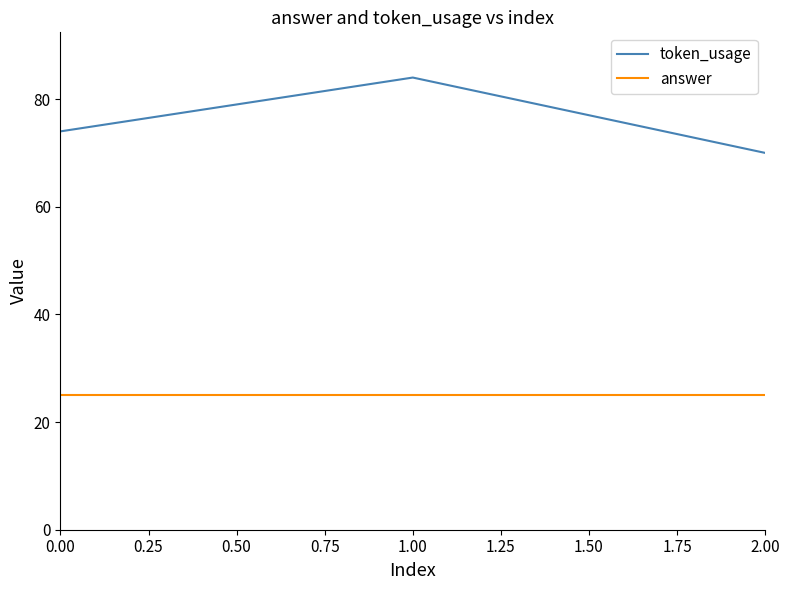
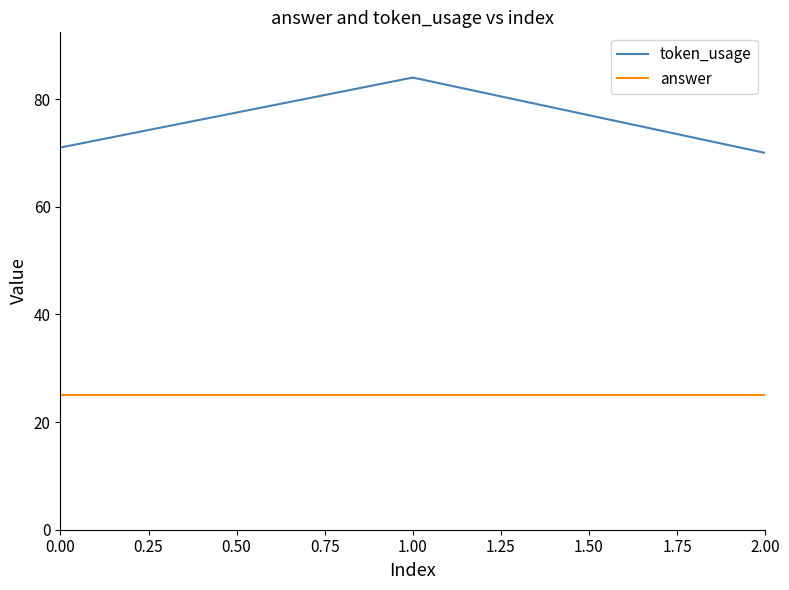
token_usage, 0.00: 74 -> 71
